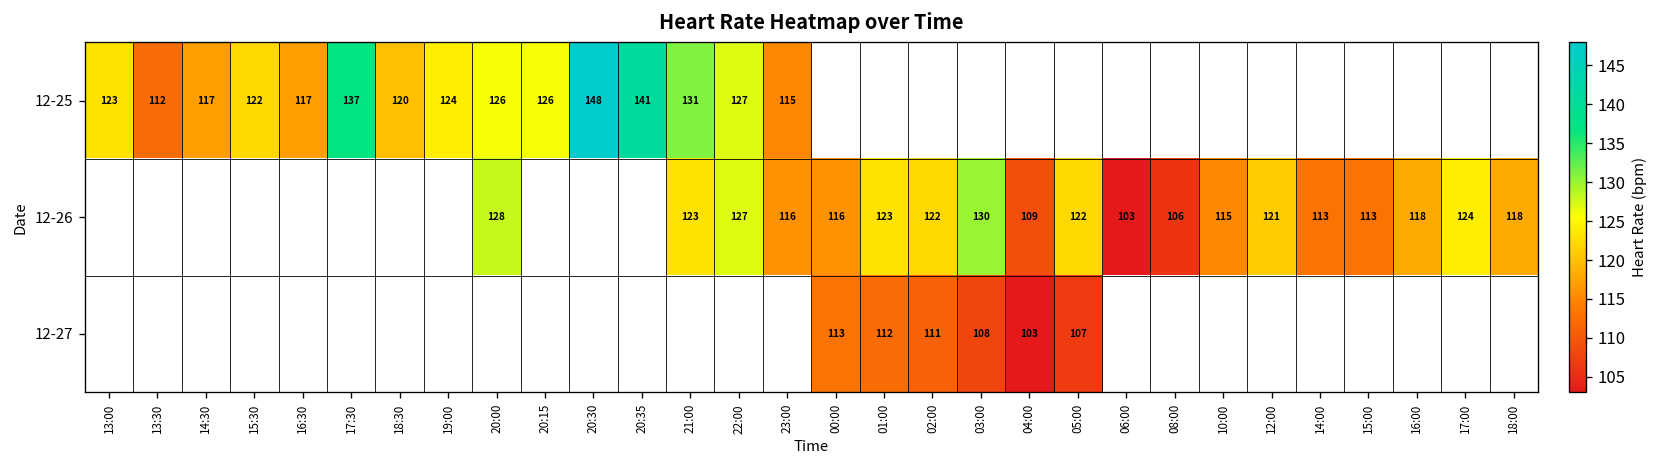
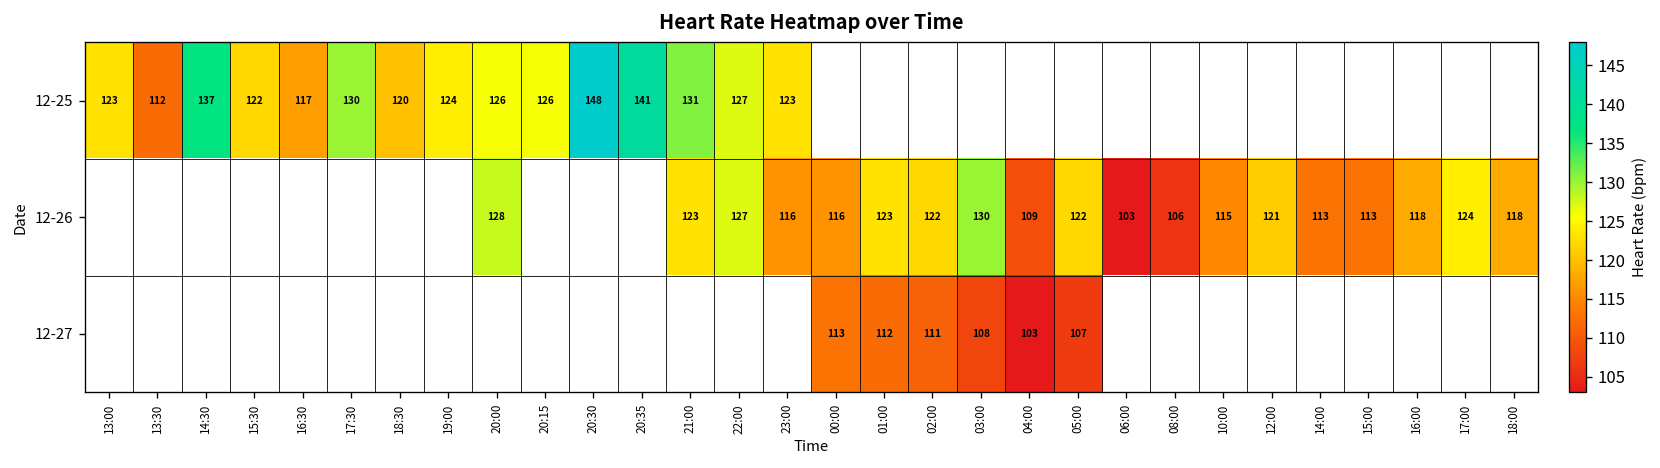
12-25, 14:30: 117 -> 137
12-25, 17:30: 137 -> 130
12-25, 23:00: 115 -> 123
